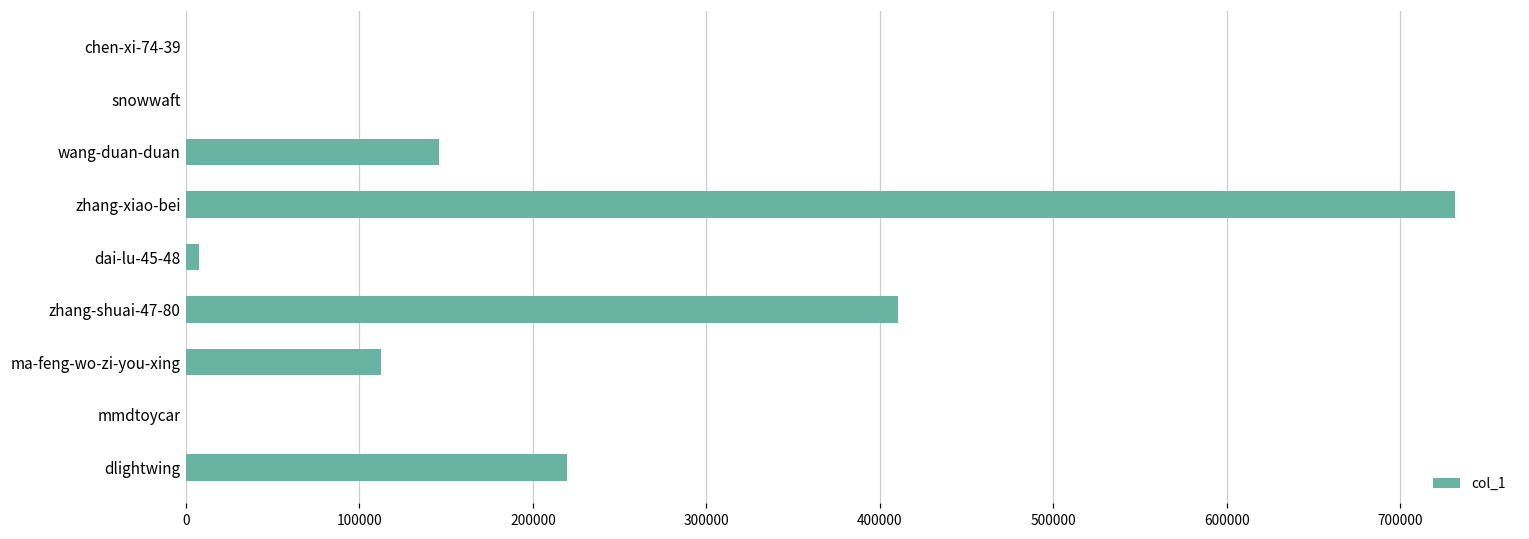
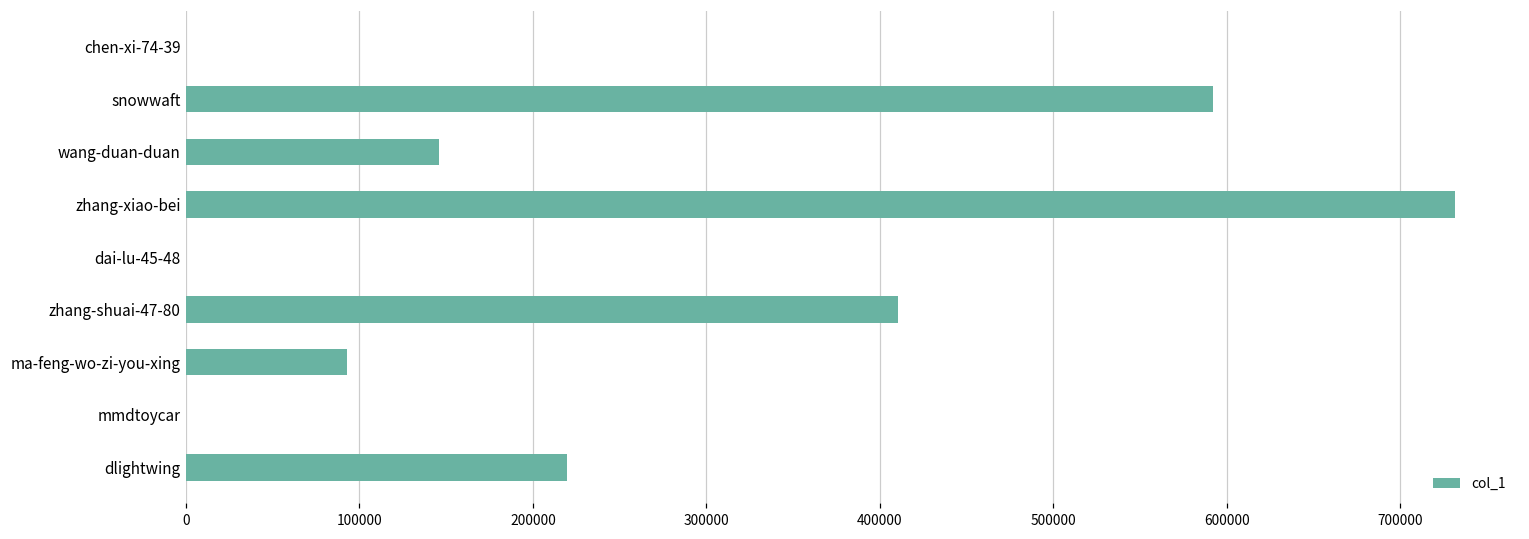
snowwaft: 0 -> 592000
dai-lu-45-48: 8000 -> 0
ma-feng-wo-zi-you-xing: 113000 -> 93000
